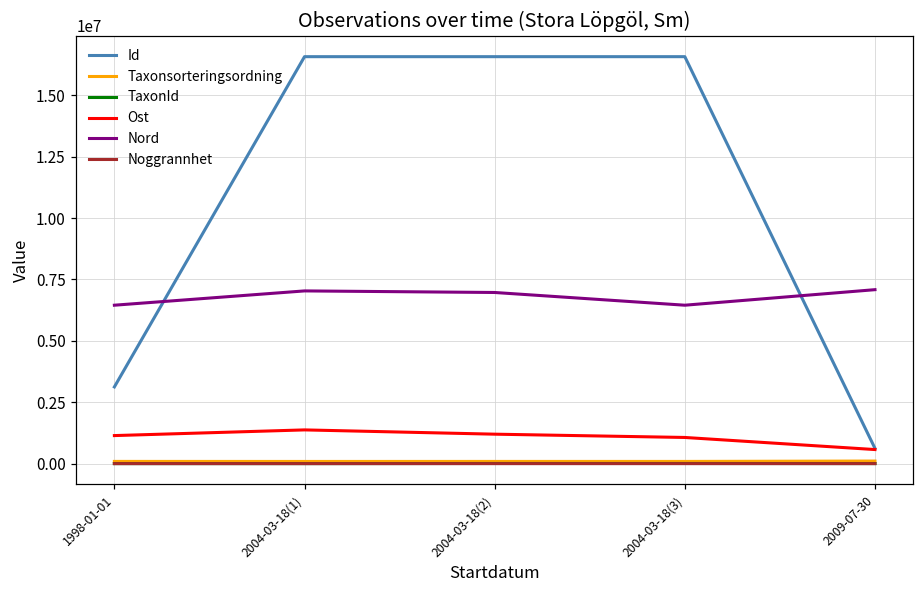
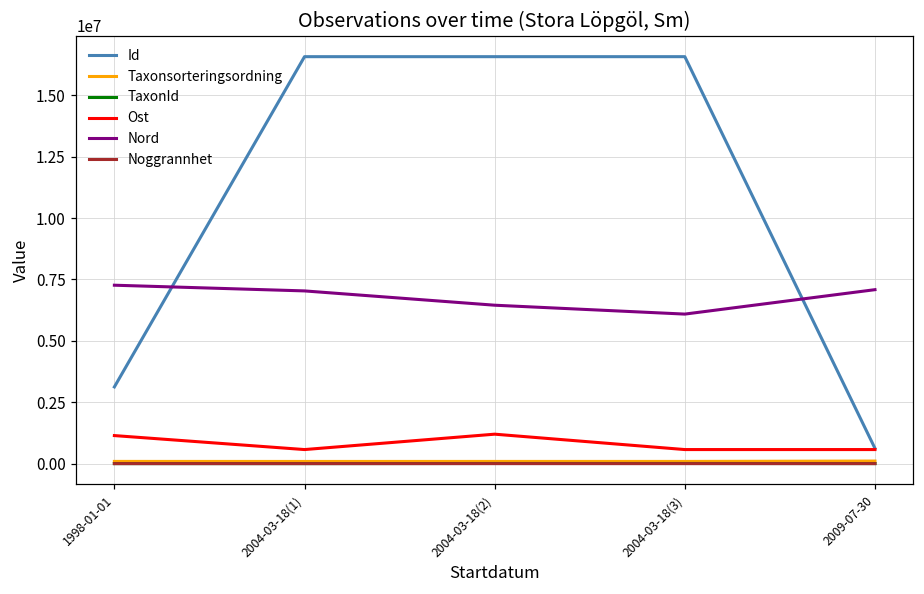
Nord, 1998-01-01: 6500000 -> 7300000
Ost, 2004-03-18(1): 1400000 -> 600000
Nord, 2004-03-18(2): 7000000 -> 6500000
Ost, 2004-03-18(3): 1100000 -> 600000
Nord, 2004-03-18(3): 6500000 -> 6100000
